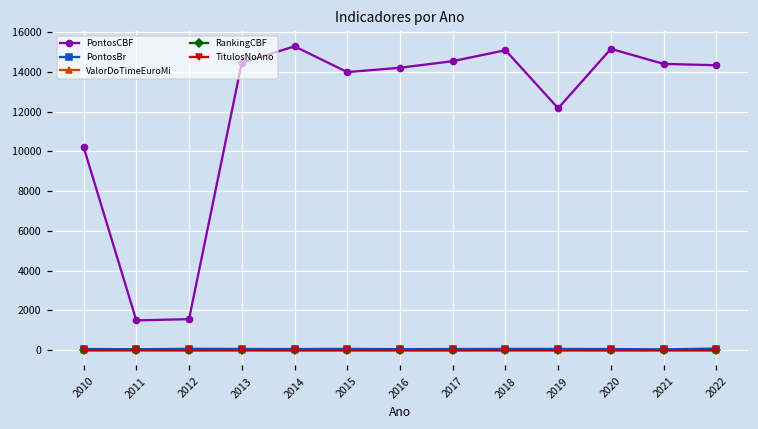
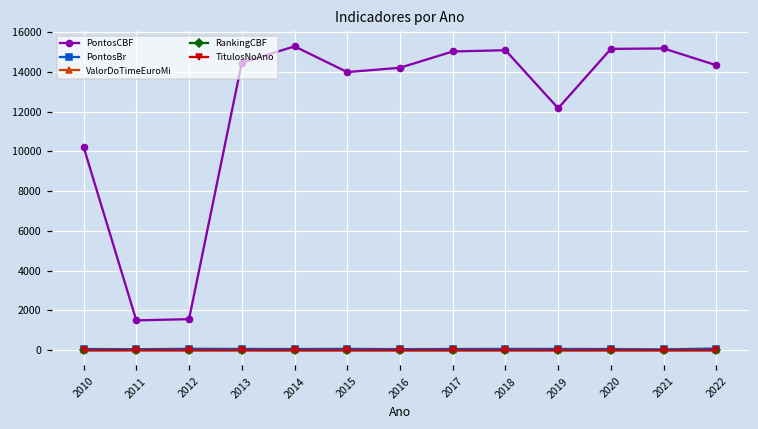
PontosCBF, 2017: 14500 -> 15000
PontosCBF, 2021: 14400 -> 15200
